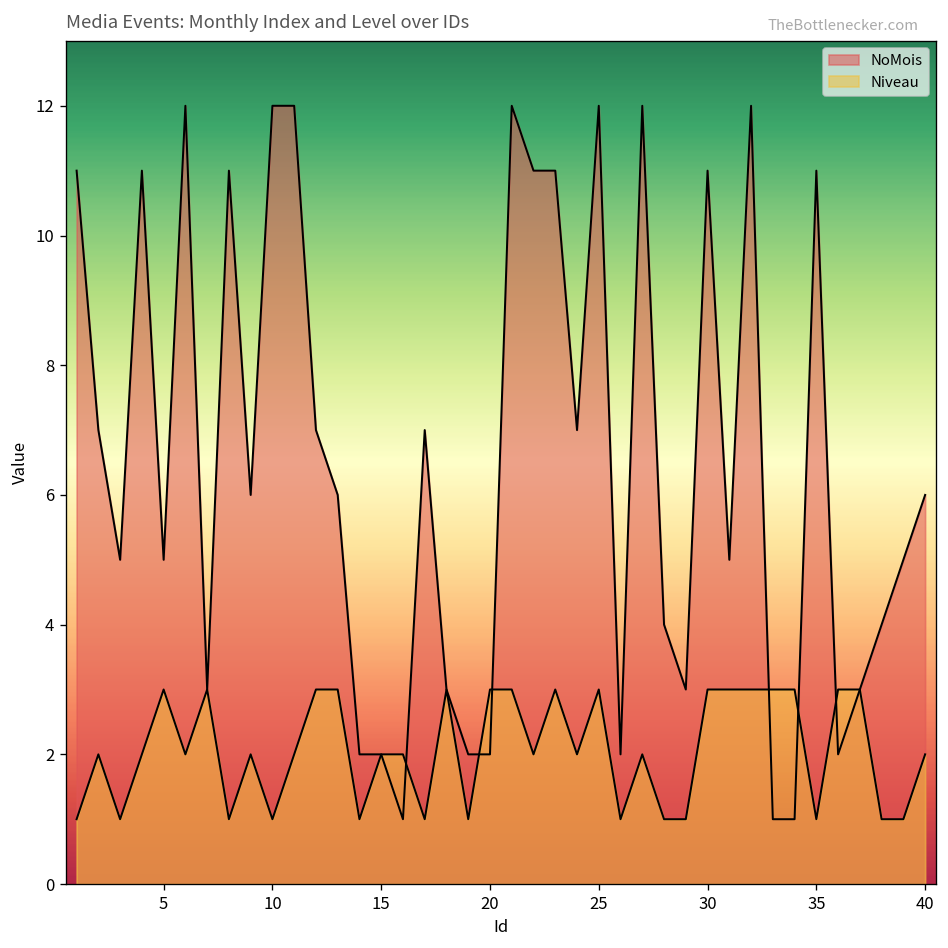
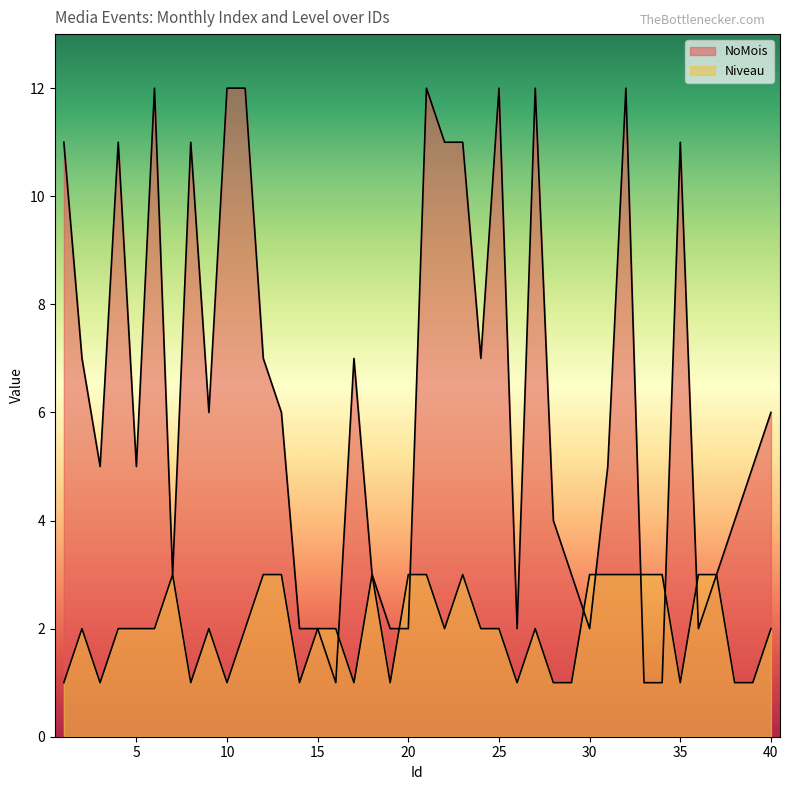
Niveau, 5: 3 -> 2
Niveau, 25: 3 -> 2
NoMois, 30: 11 -> 2
